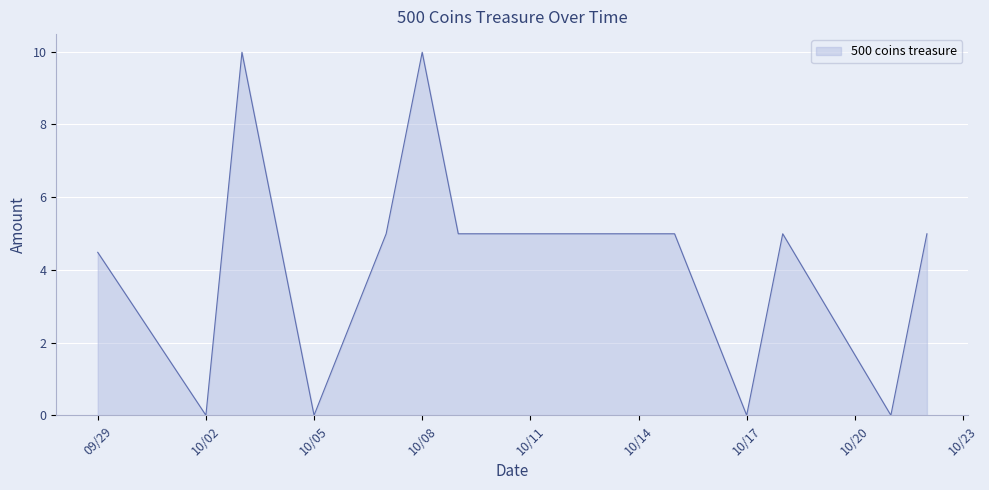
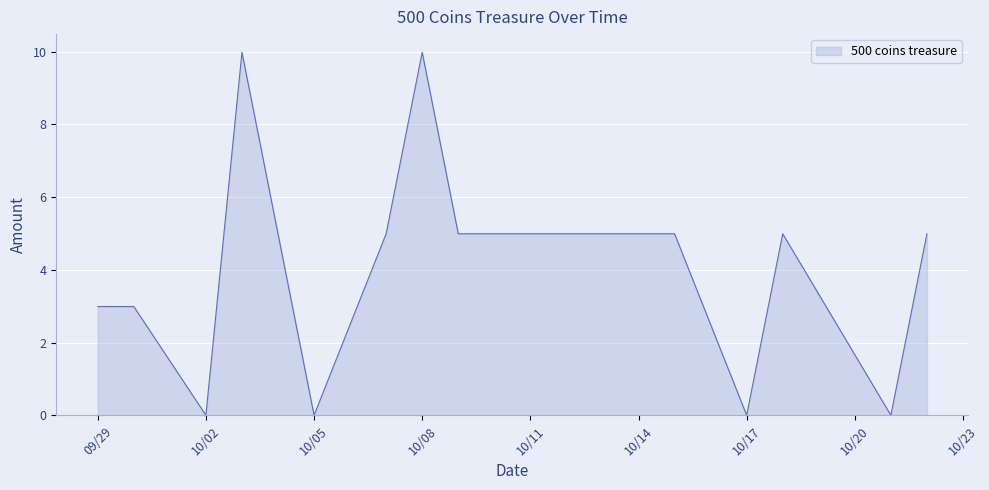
09/29: 4.5 -> 3.0
